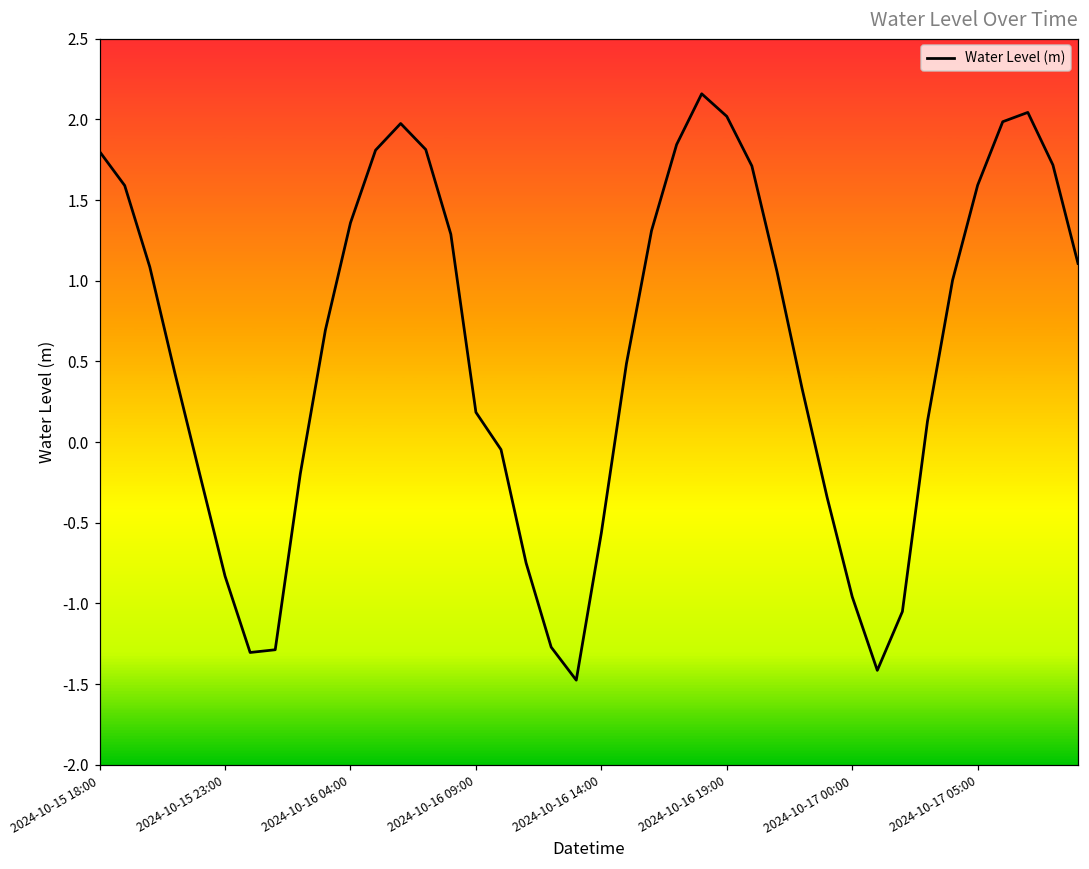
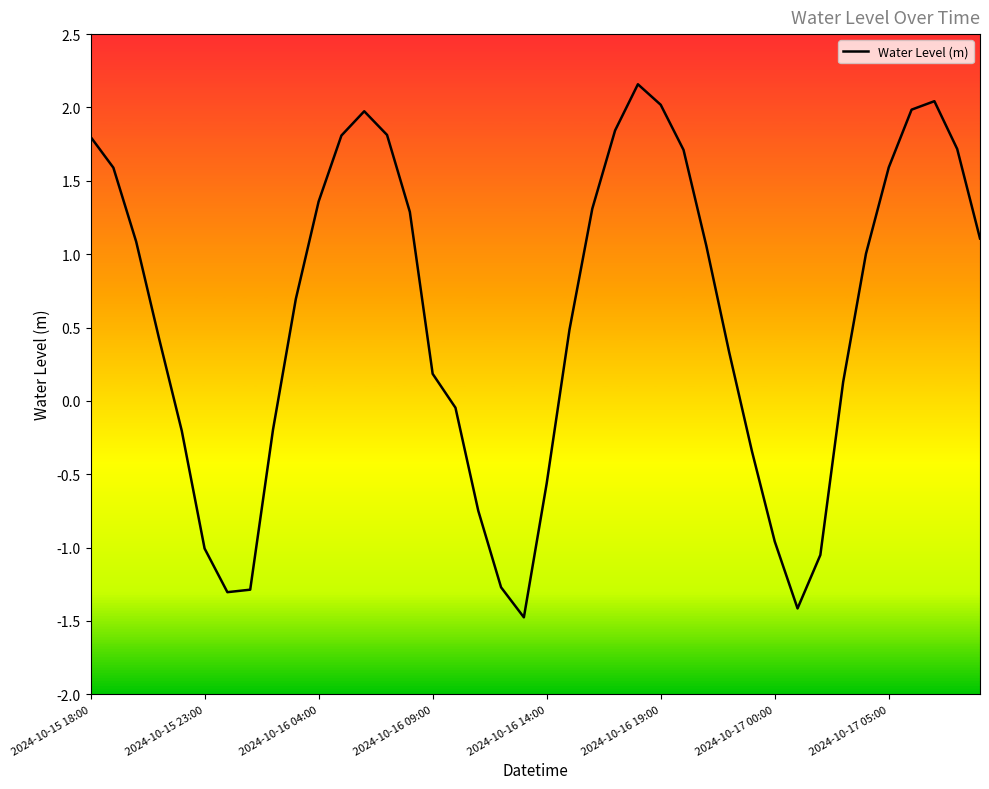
2024-10-15 23:00: -0.83 -> -1.01
